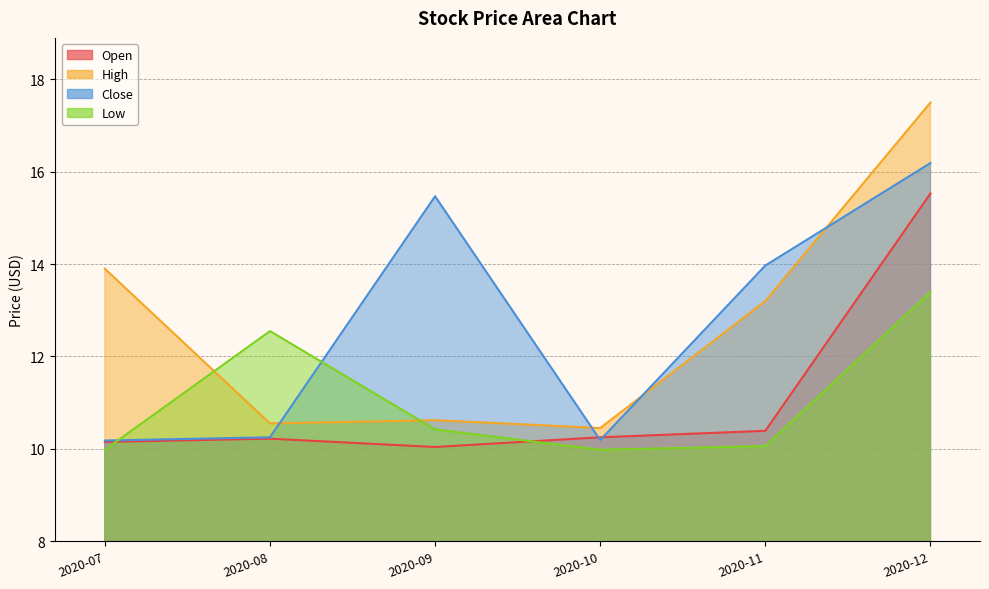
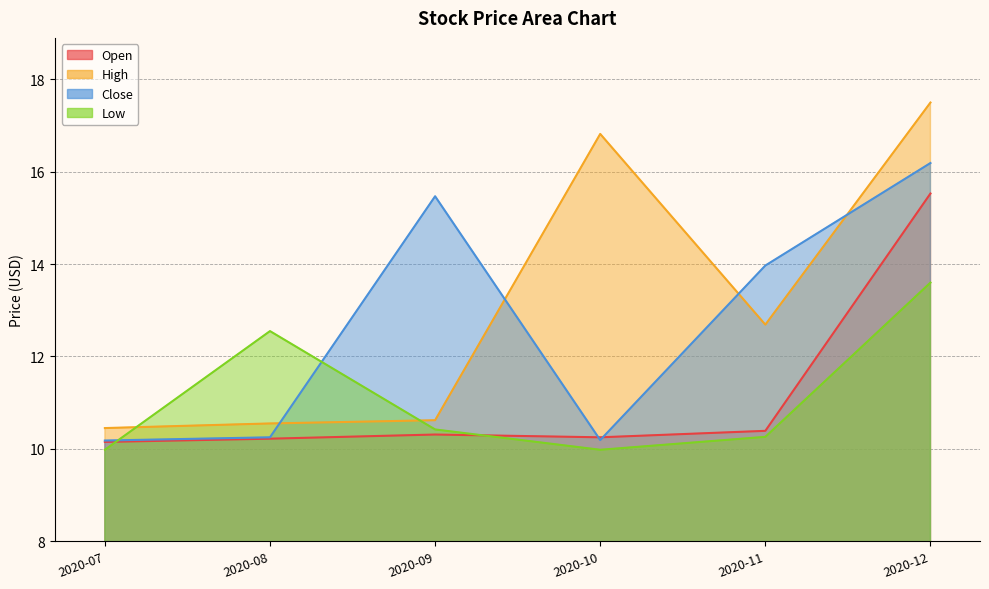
High, 2020-07: 13.9 -> 10.5
Open, 2020-09: 10.0 -> 10.3
High, 2020-10: 10.5 -> 16.8
High, 2020-11: 13.2 -> 12.7
Low, 2020-11: 10.1 -> 10.3
Low, 2020-12: 13.4 -> 13.6
